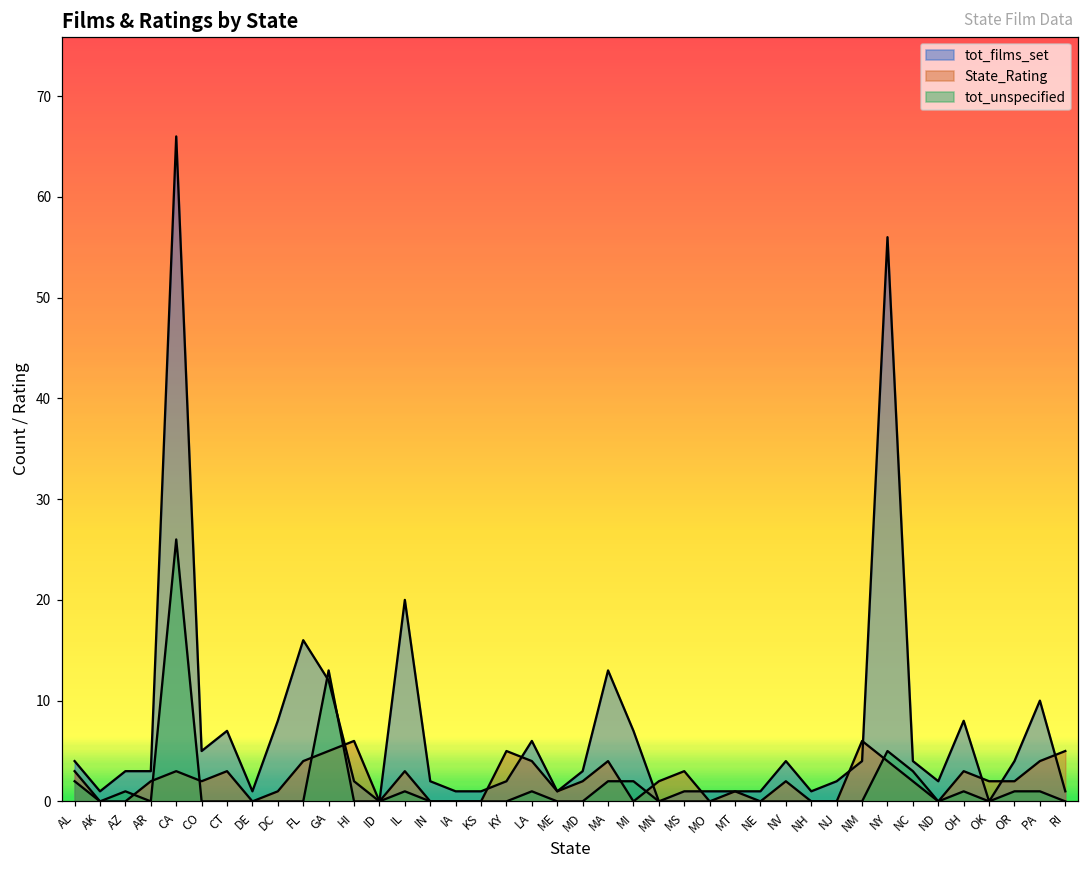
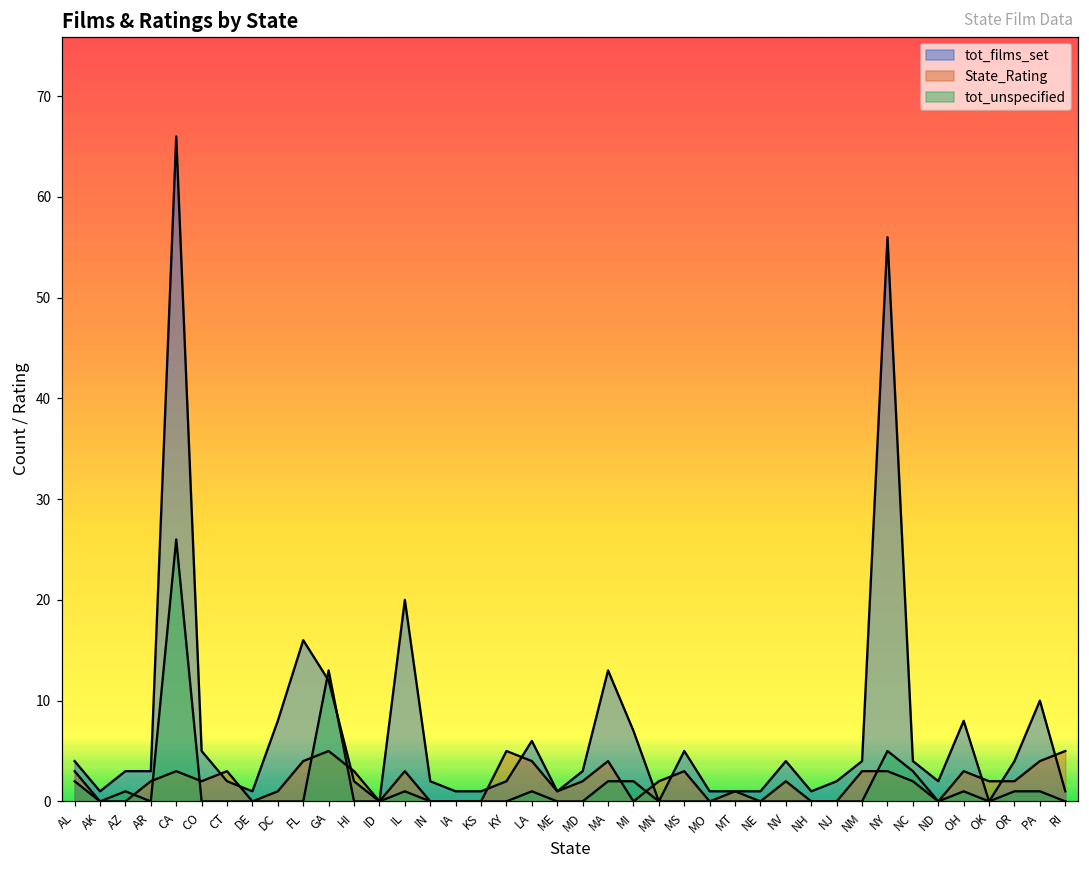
tot_films_set, CT: 7 -> 2
State_Rating, HI: 6 -> 3
tot_films_set, MS: 1 -> 5
State_Rating, NM: 6 -> 3
State_Rating, NY: 4 -> 3
